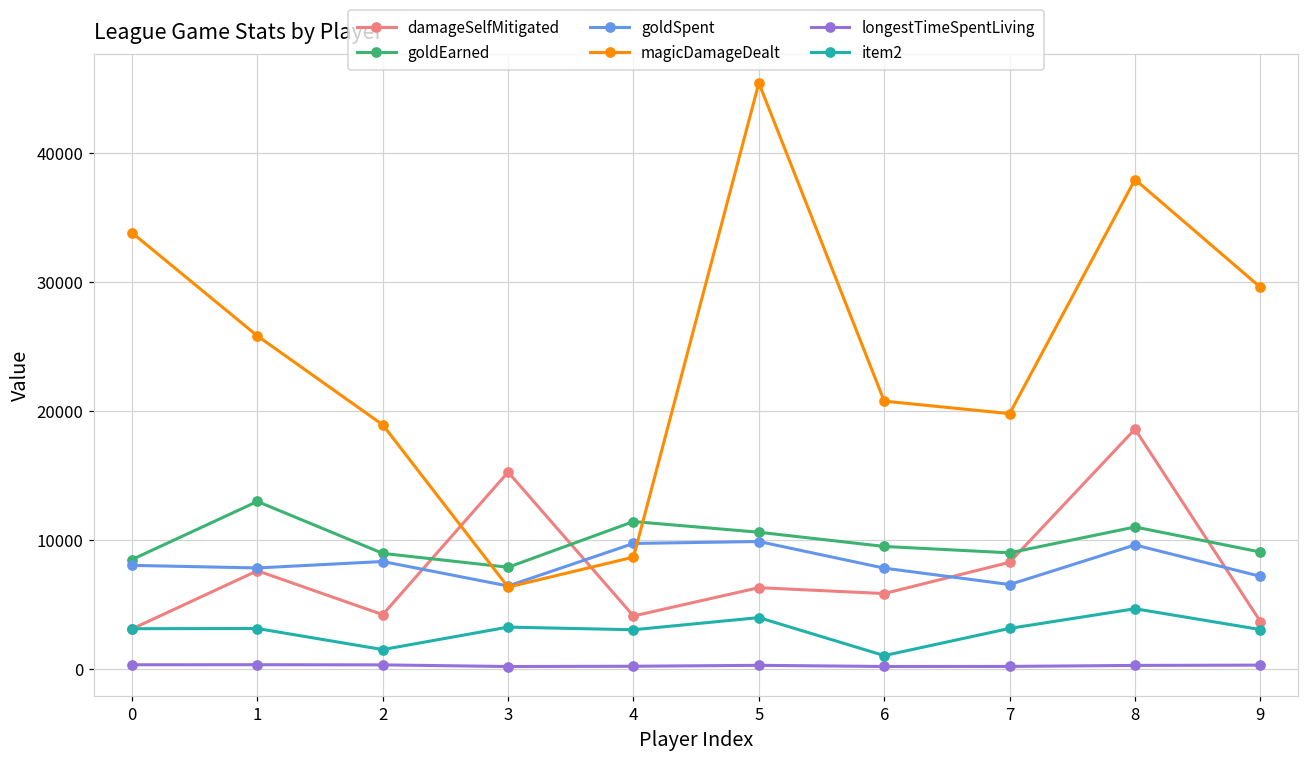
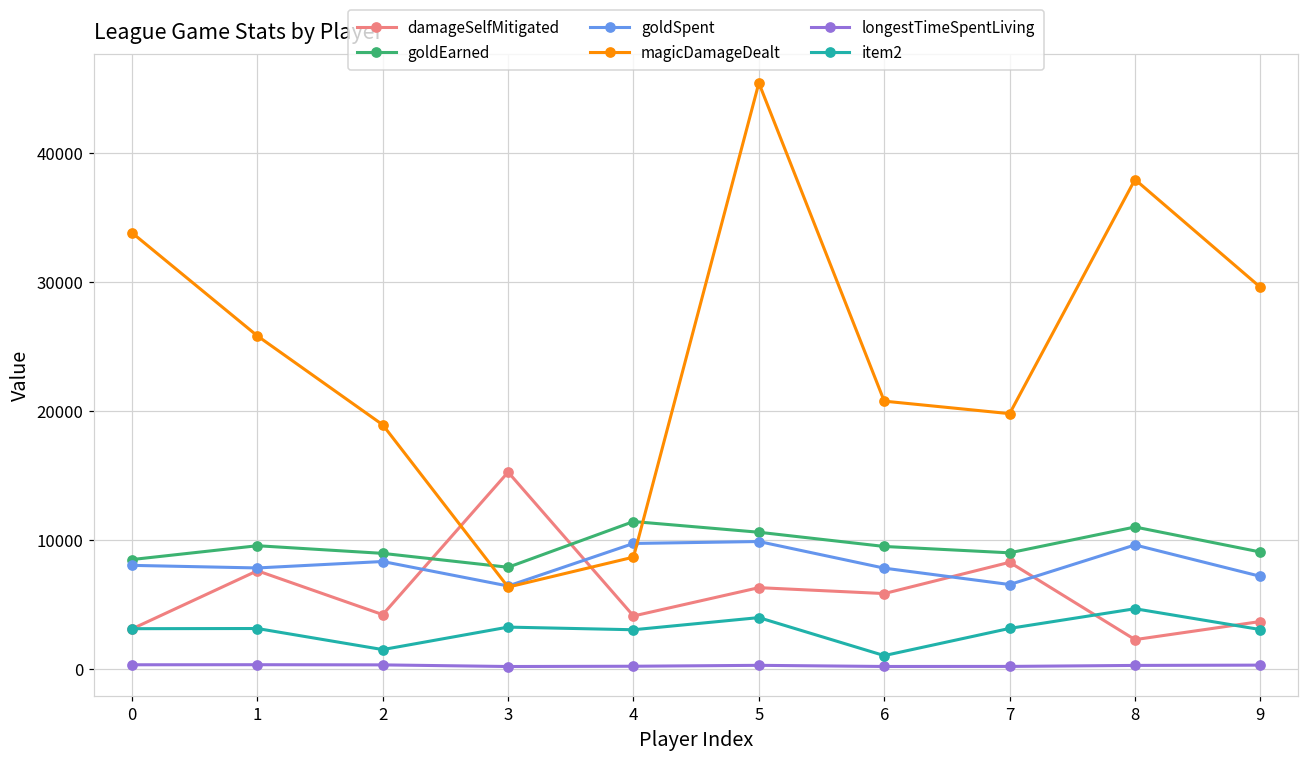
goldEarned, 1: 13000 -> 9500
damageSelfMitigated, 8: 18600 -> 2200
